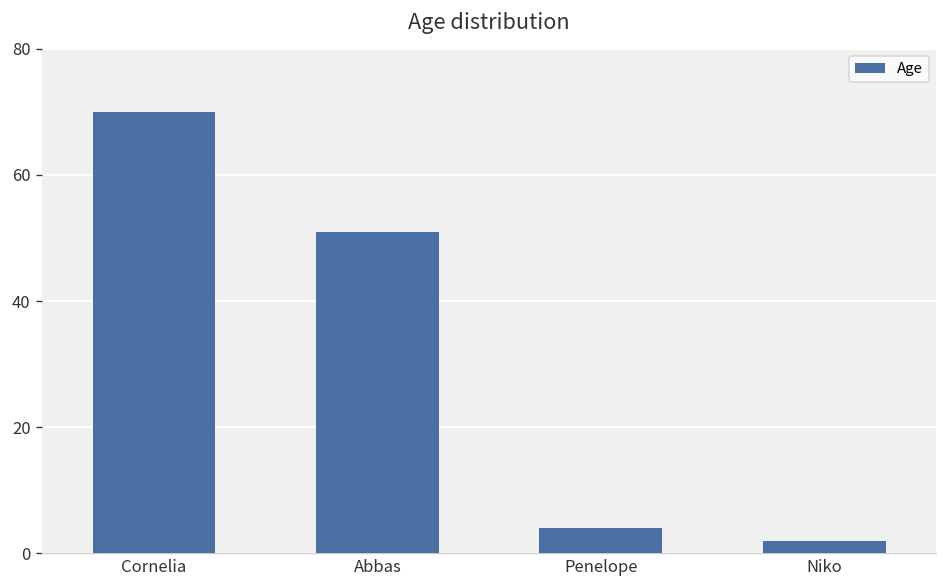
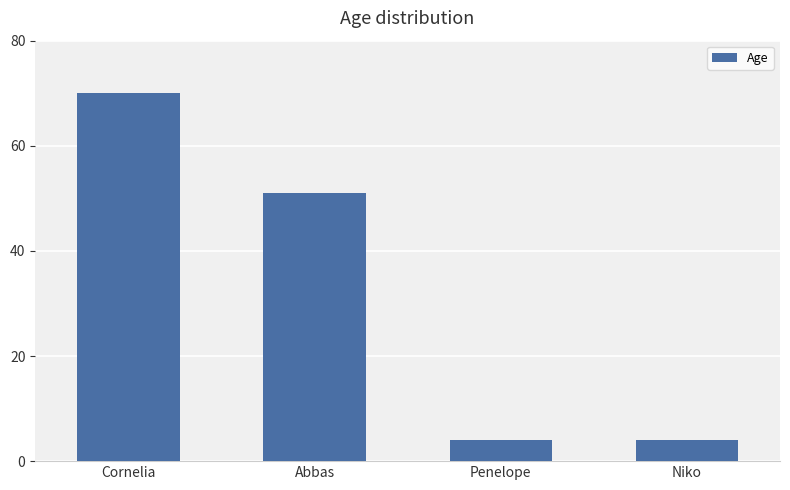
Niko: 2 -> 4
